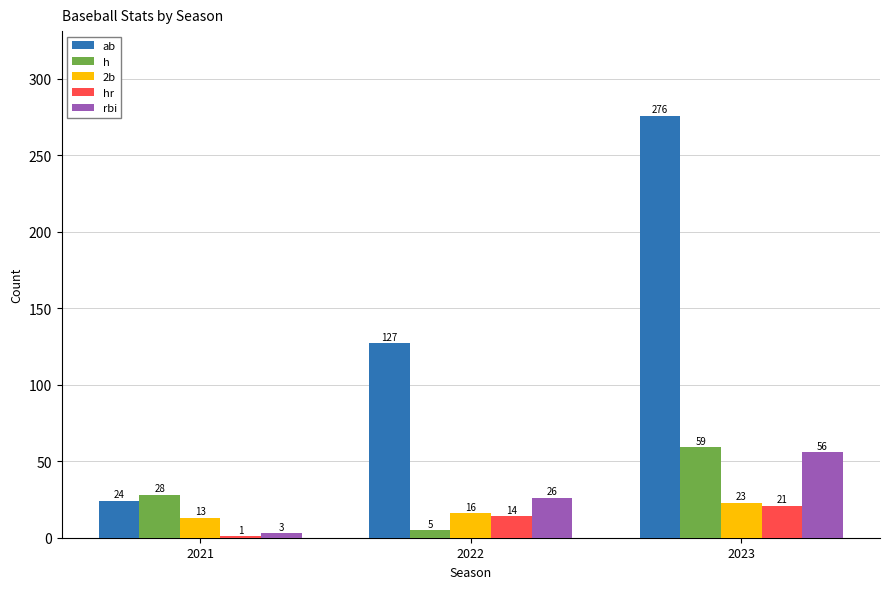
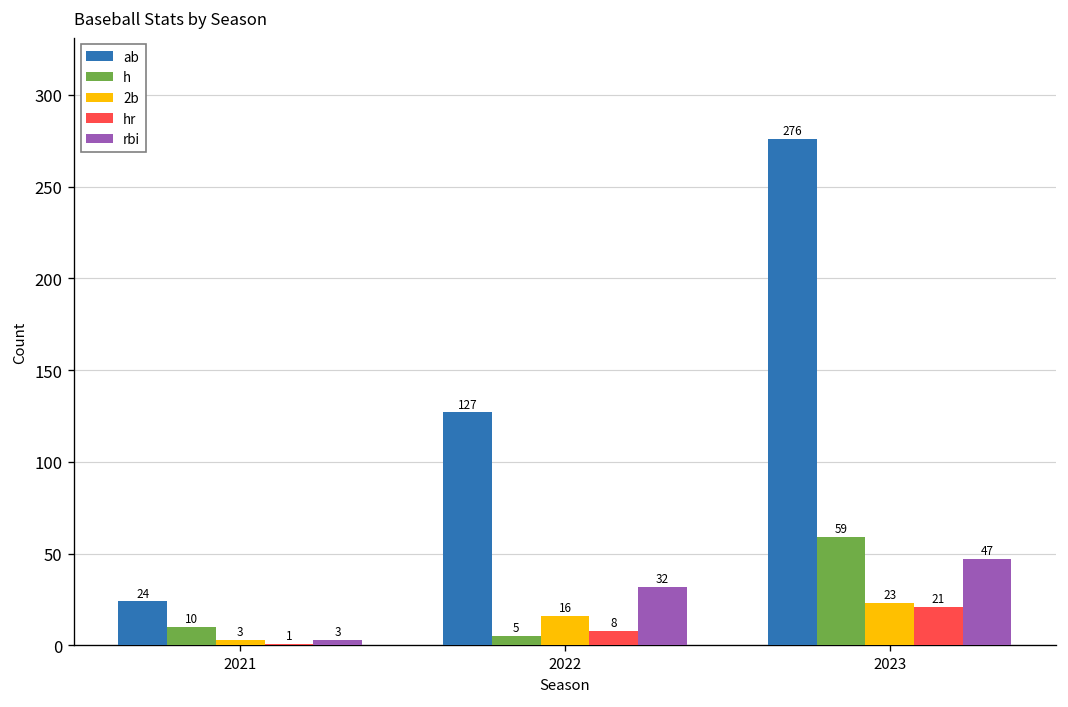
h, 2021: 28 -> 10
2b, 2021: 13 -> 3
hr, 2022: 14 -> 8
rbi, 2022: 26 -> 32
rbi, 2023: 56 -> 47
